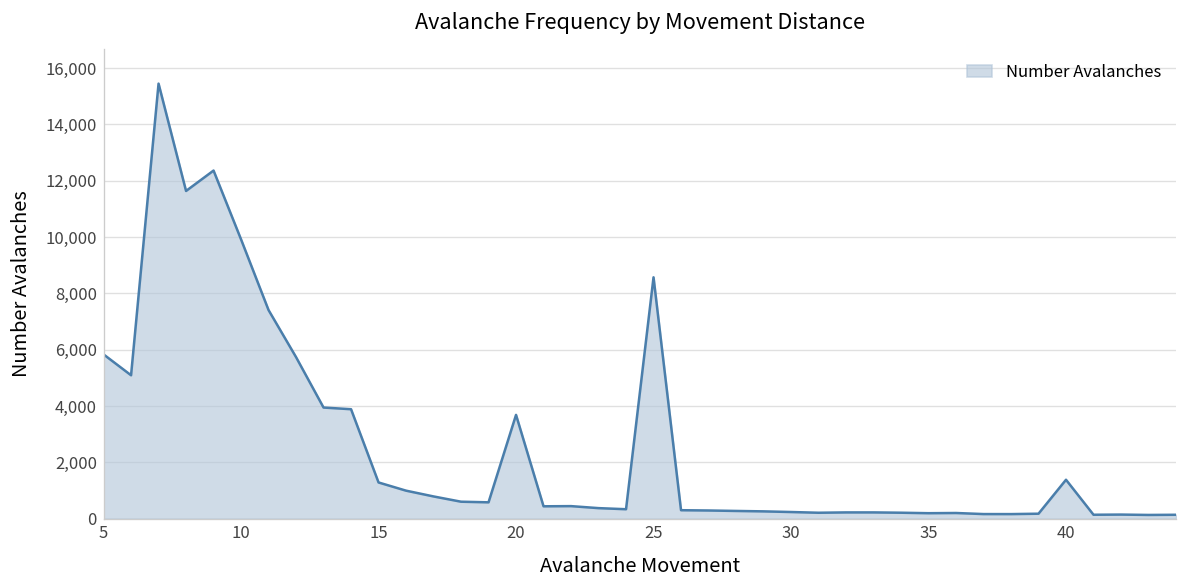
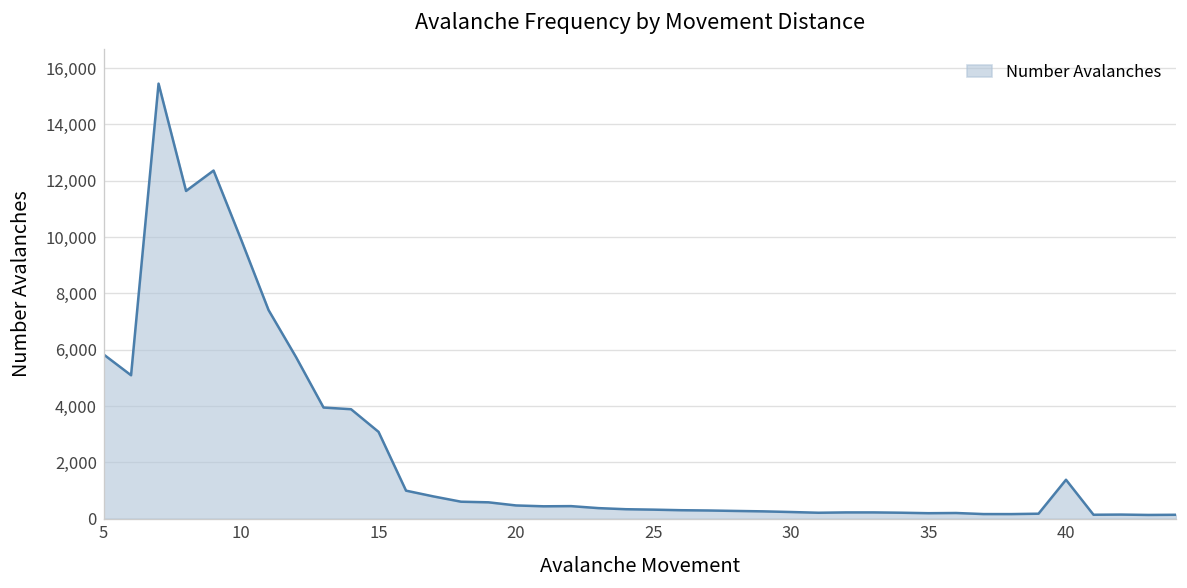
15: 1,300 -> 3,100
20: 3,700 -> 500
25: 8,600 -> 300
